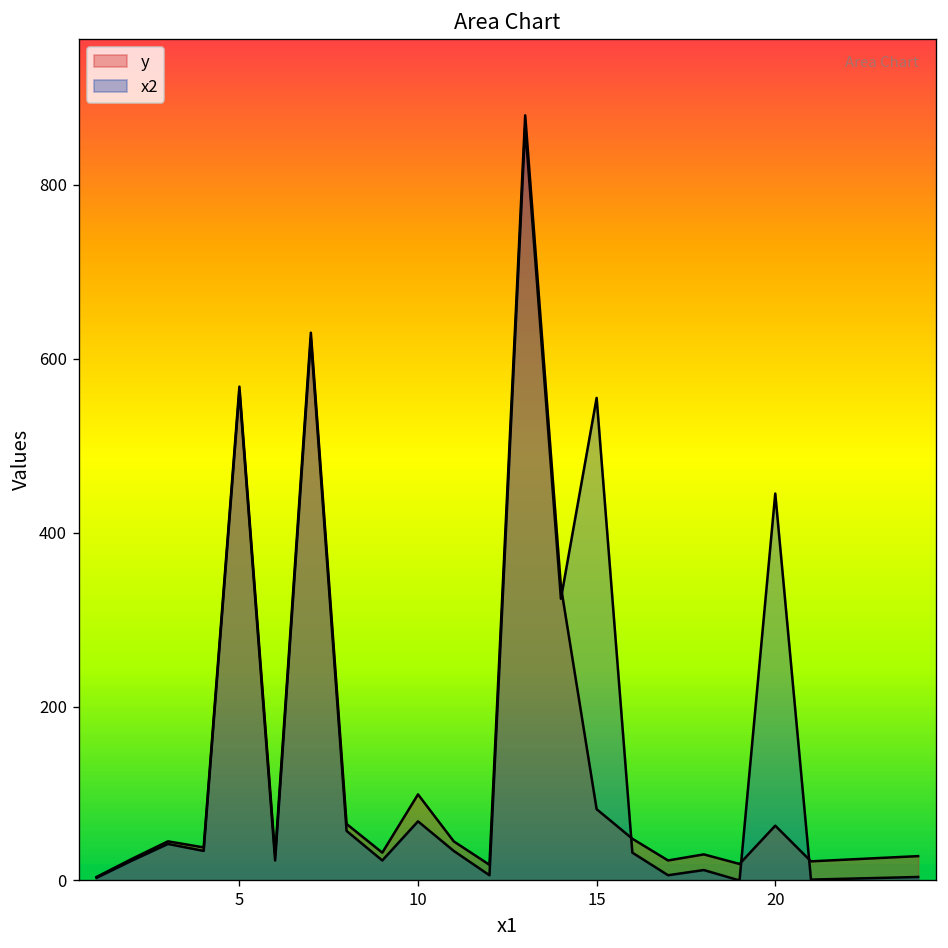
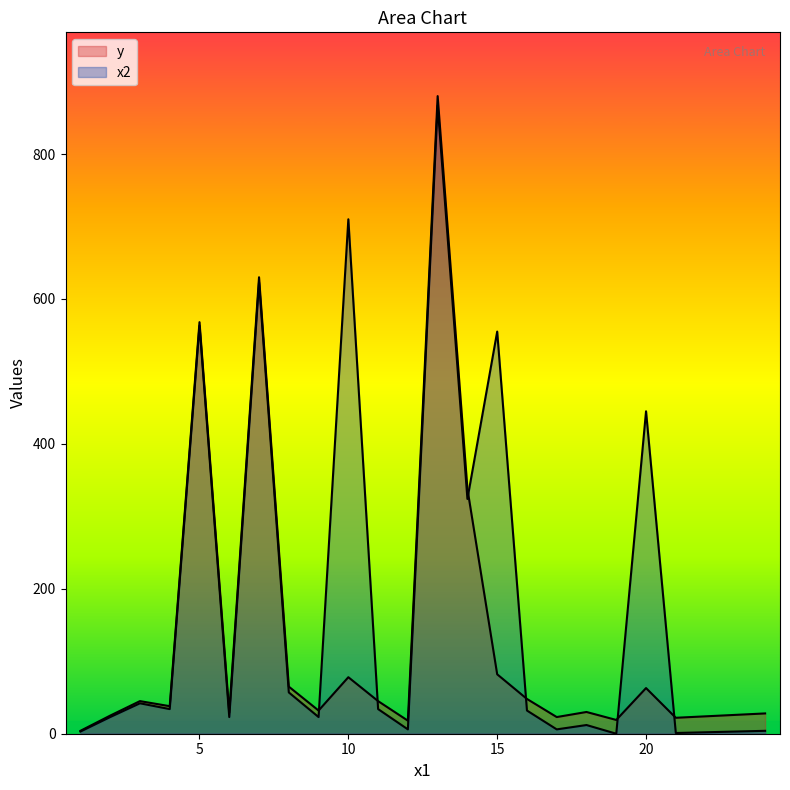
y, 10: 100 -> 80
x2, 10: 70 -> 710
